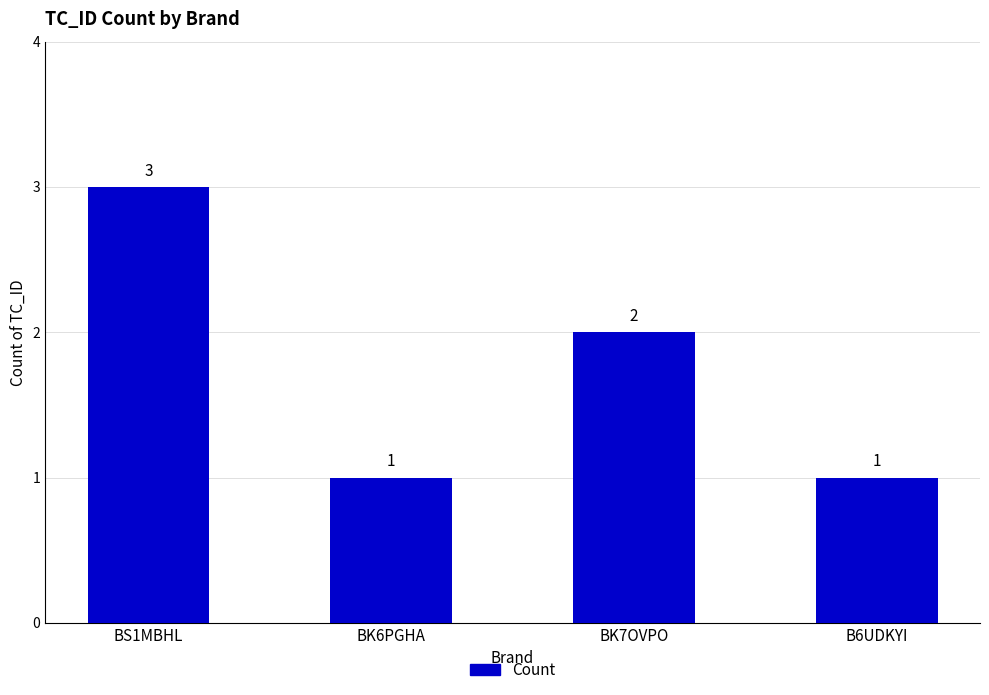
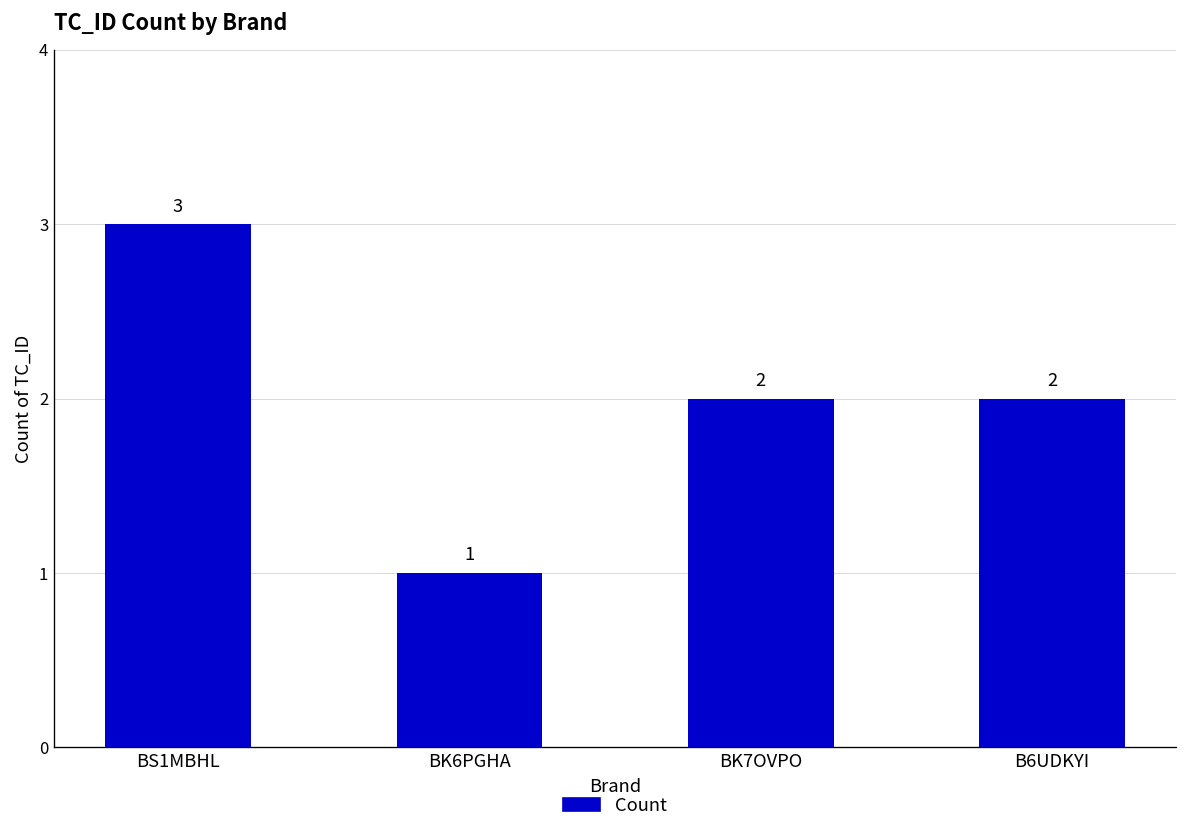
B6UDKYI: 1 -> 2
